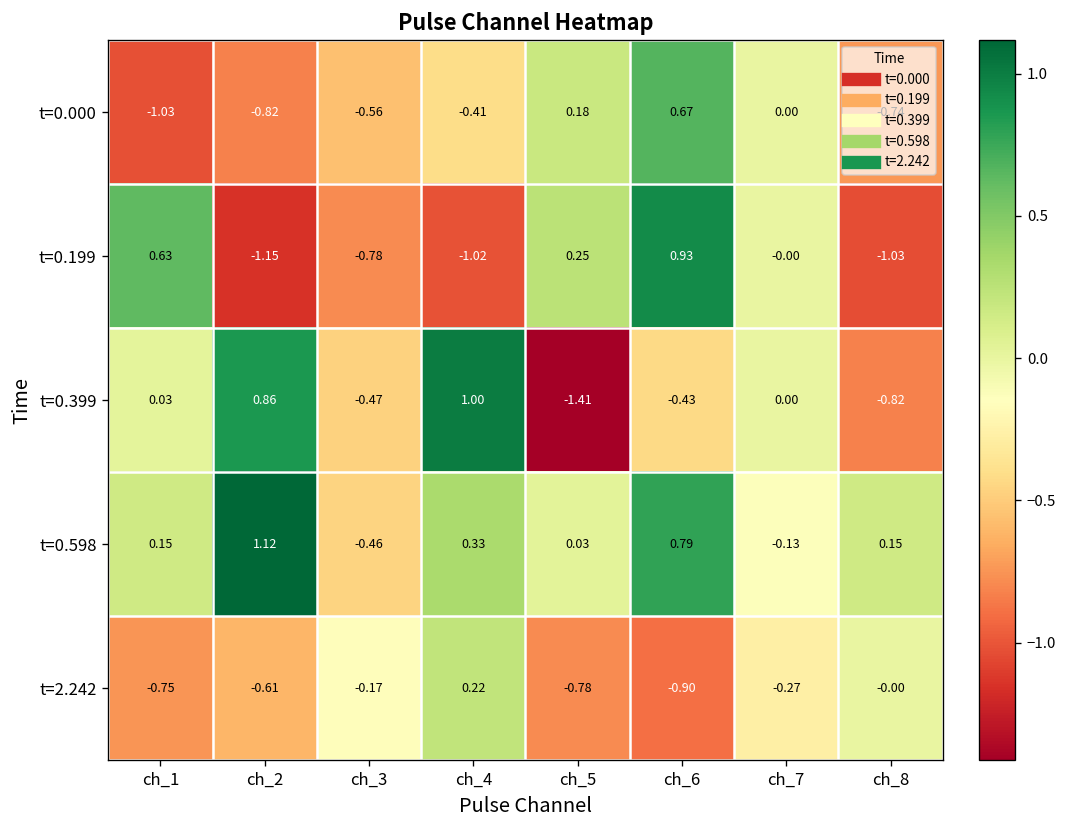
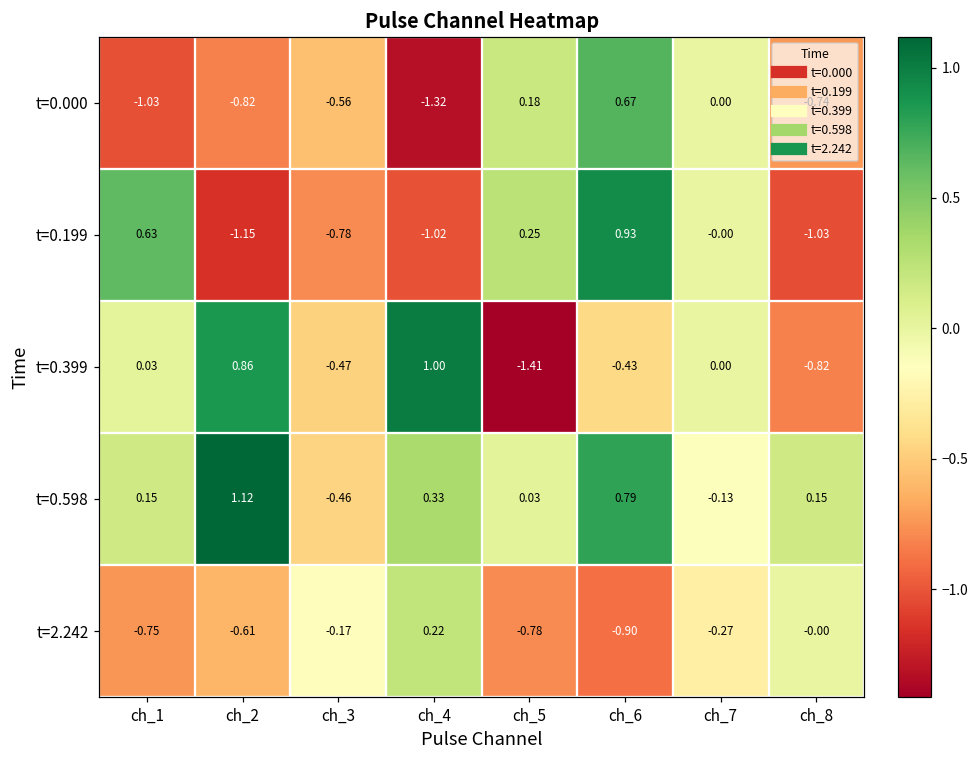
t=0.000, ch_4: -0.41 -> -1.32
